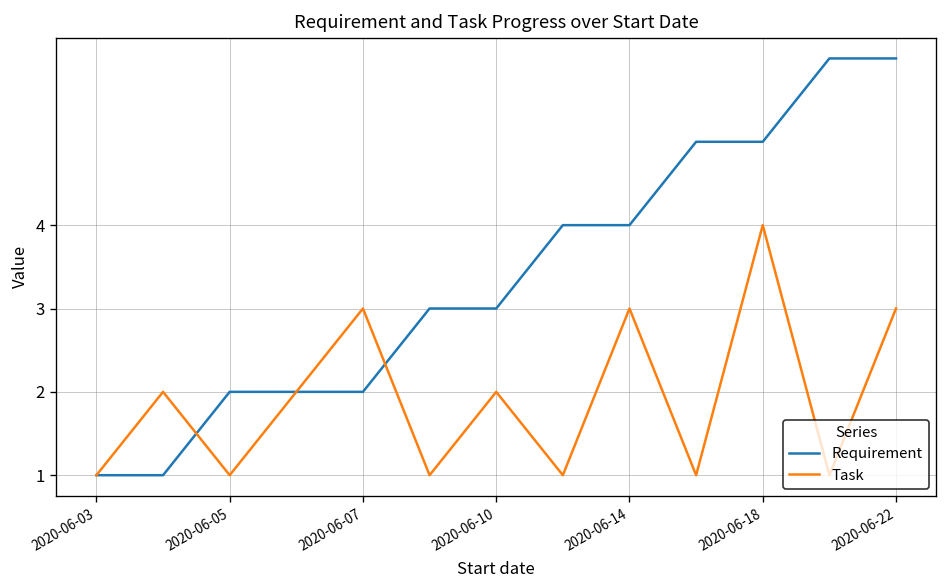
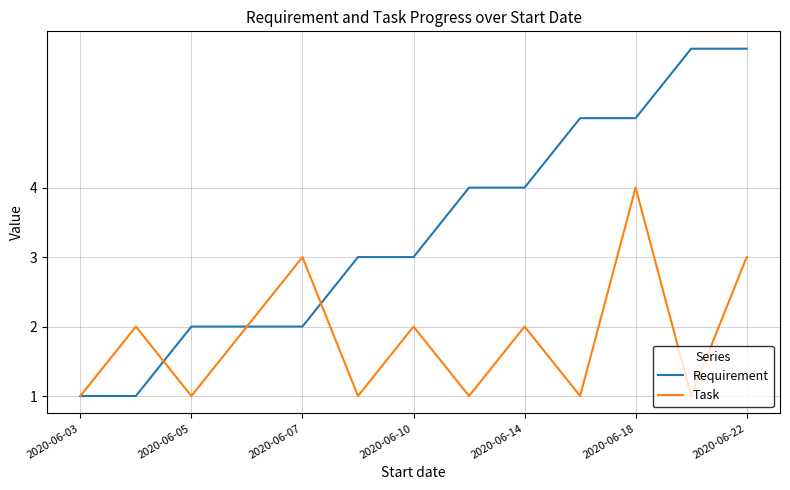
Task, 2020-06-14: 3 -> 2
